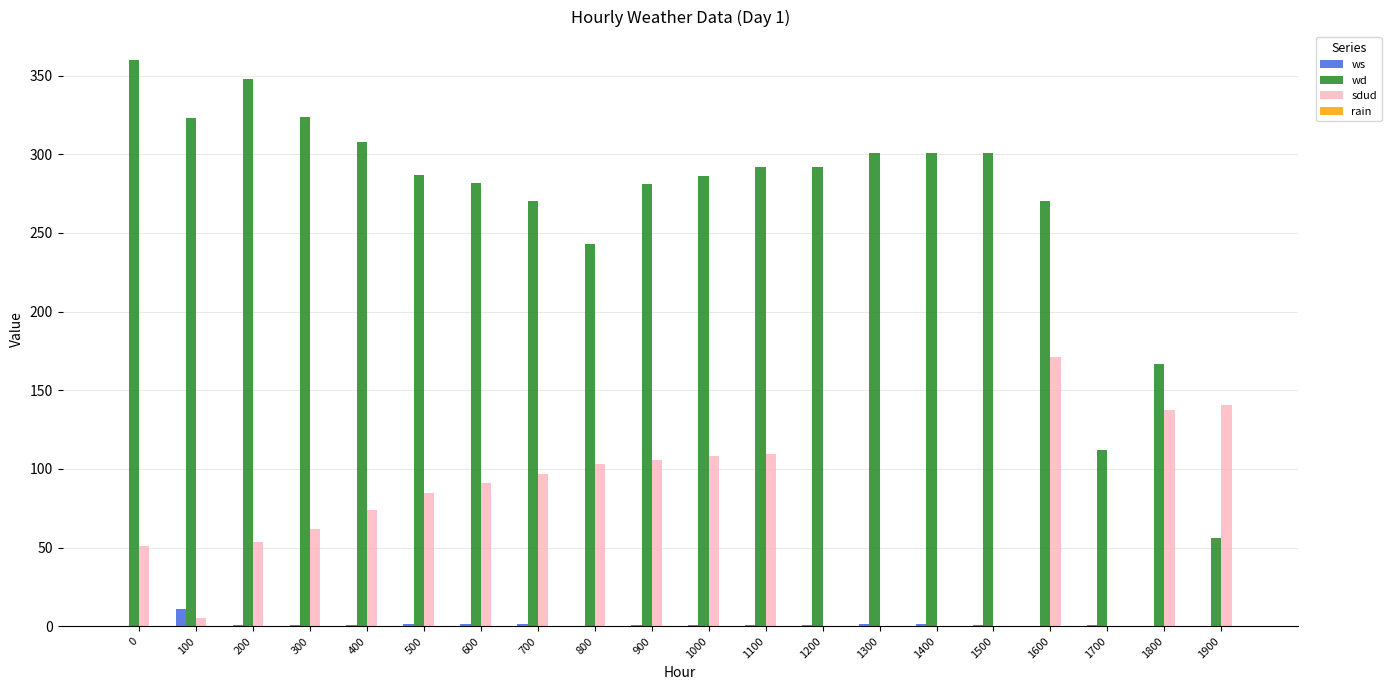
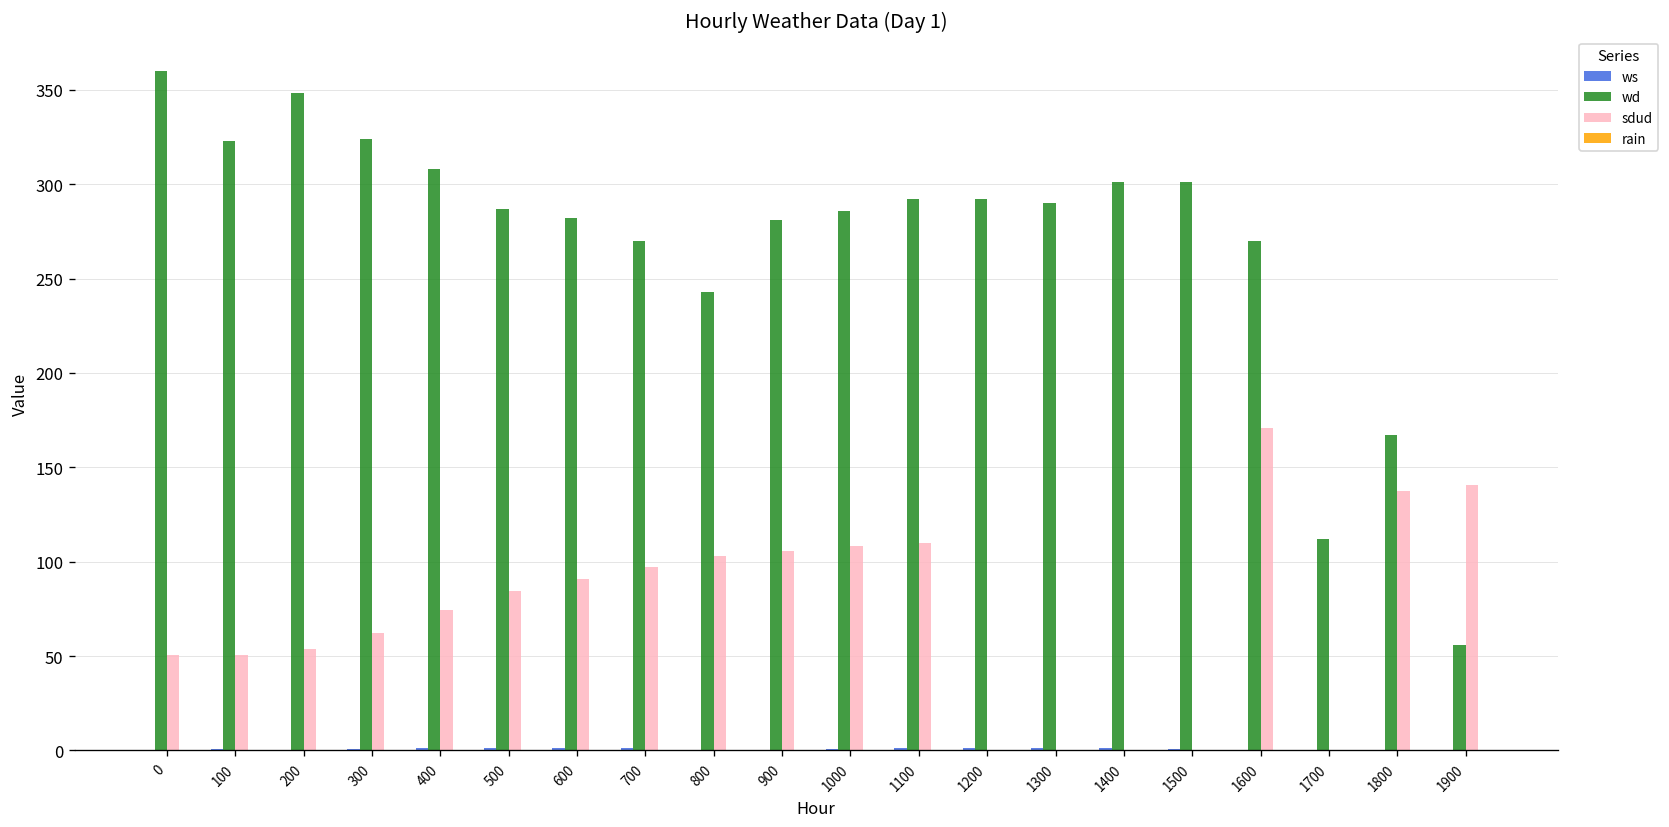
ws, 100: 11 -> 1
sdud, 100: 5 -> 51
wd, 1300: 301 -> 290
